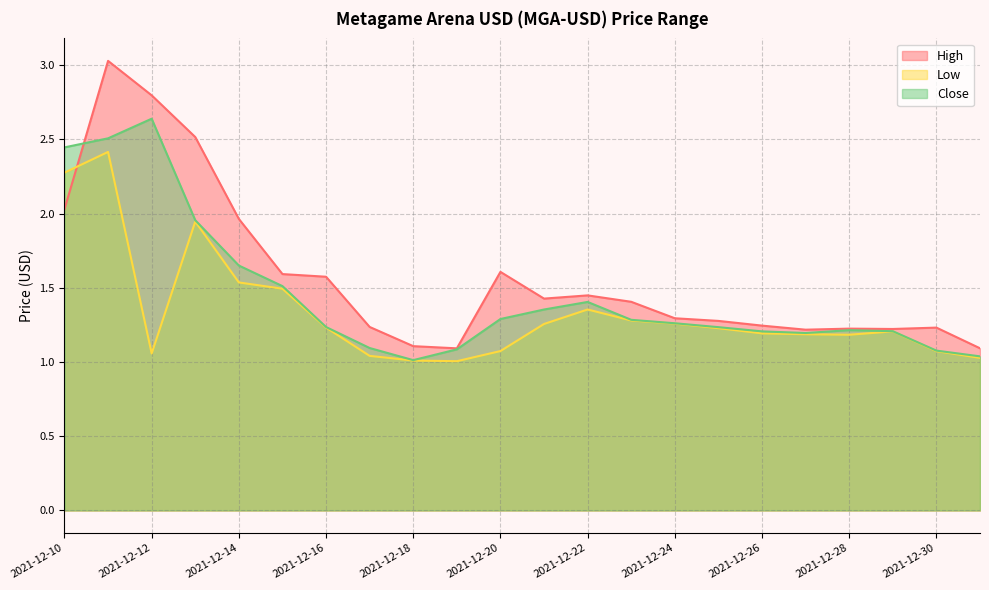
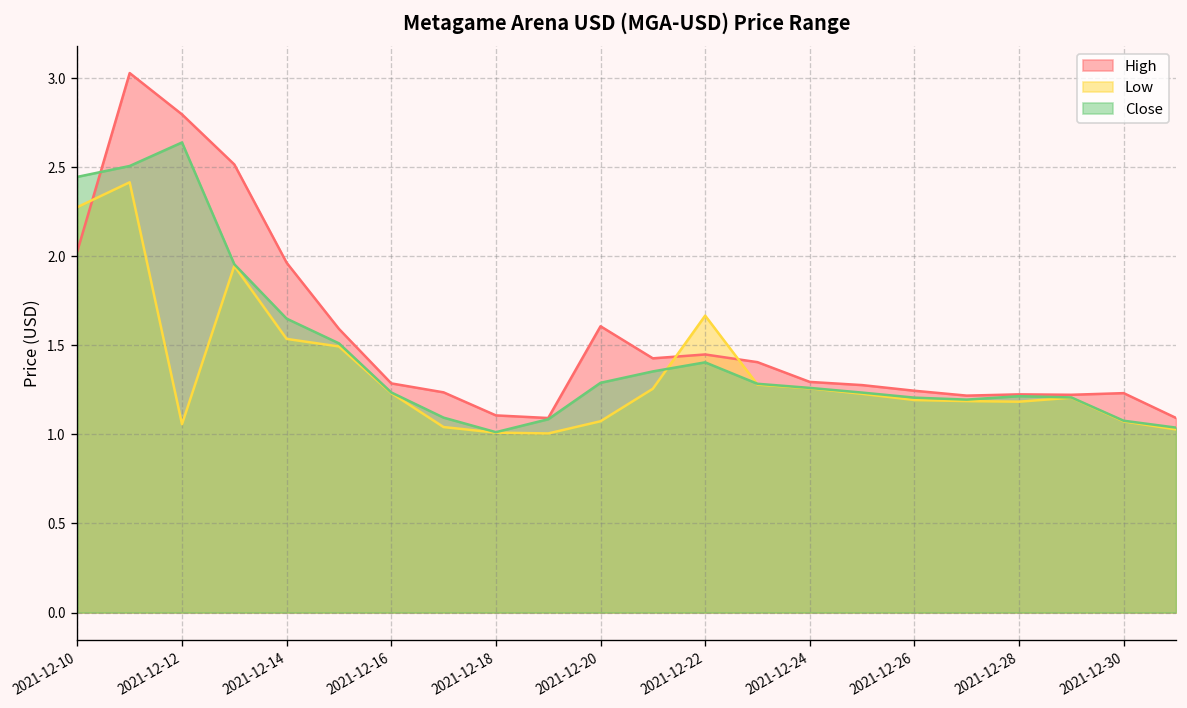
High, 2021-12-16: 1.57 -> 1.29
Low, 2021-12-22: 1.35 -> 1.67
